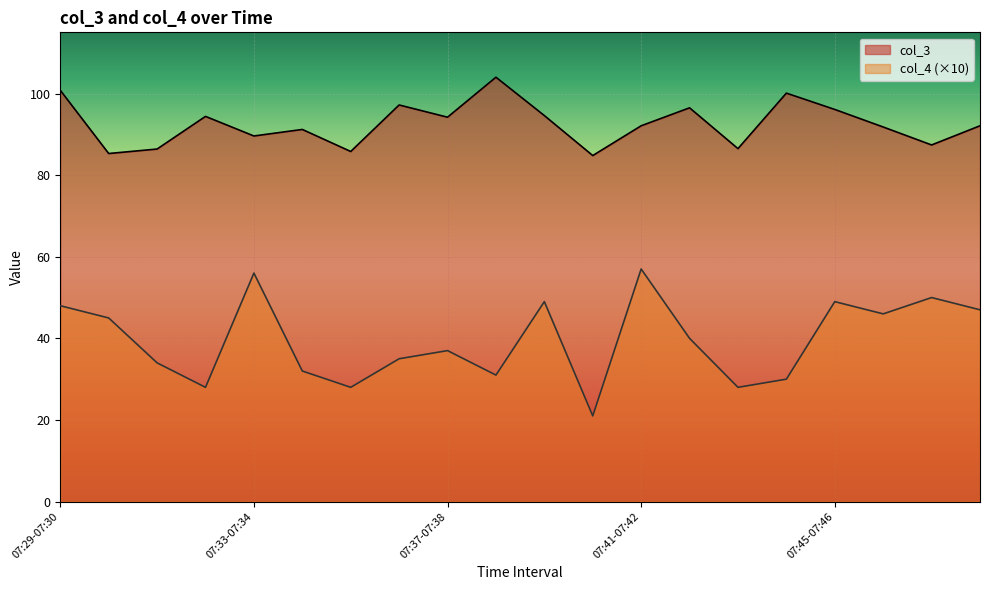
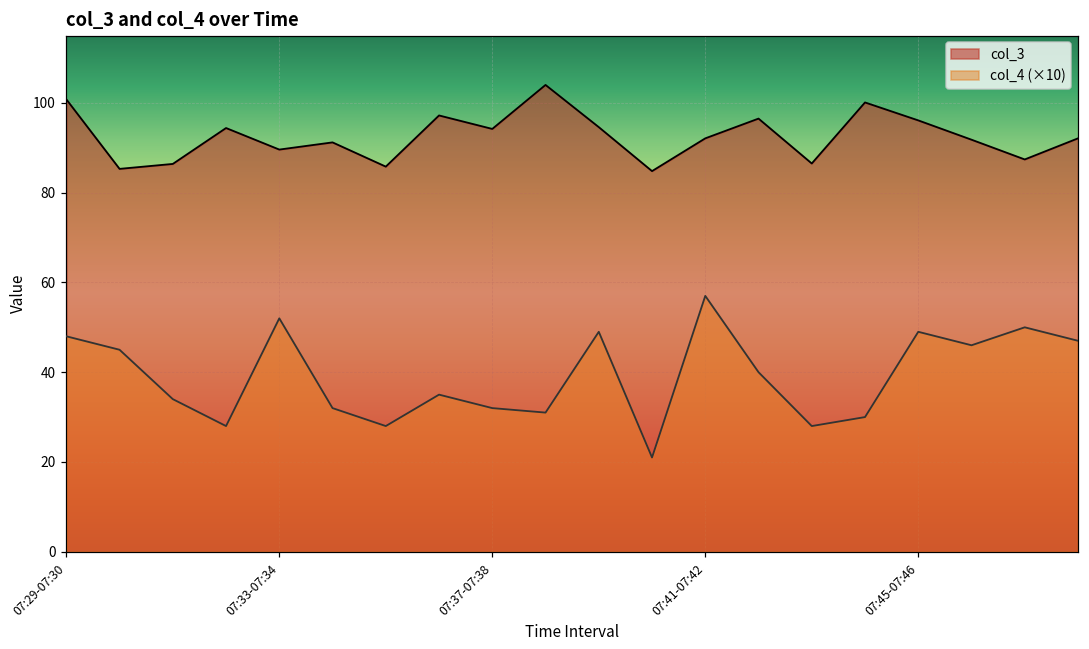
col_4 (×10), 07:33-07:34: 56 -> 52
col_4 (×10), 07:37-07:38: 37 -> 32
